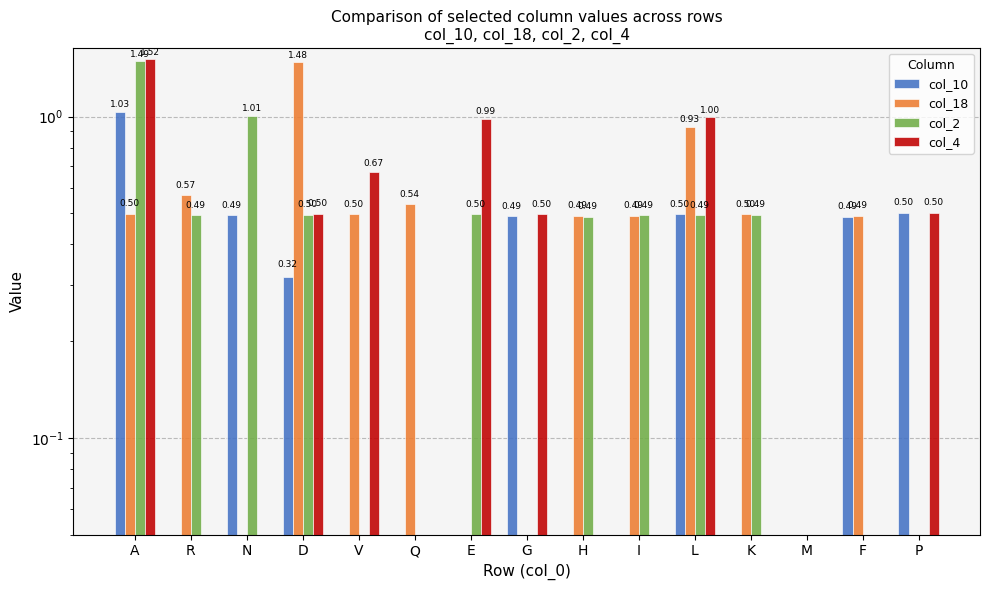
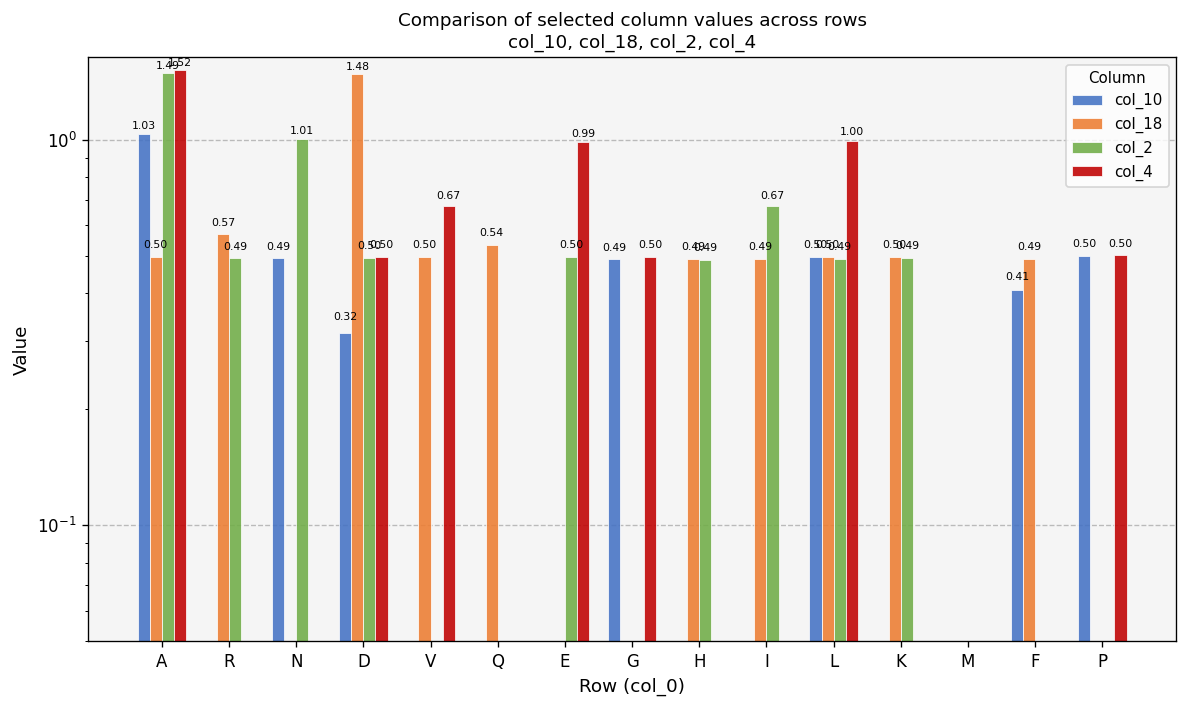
col_2, I: 0.49 -> 0.67
col_18, L: 0.93 -> 0.50
col_10, F: 0.49 -> 0.41
